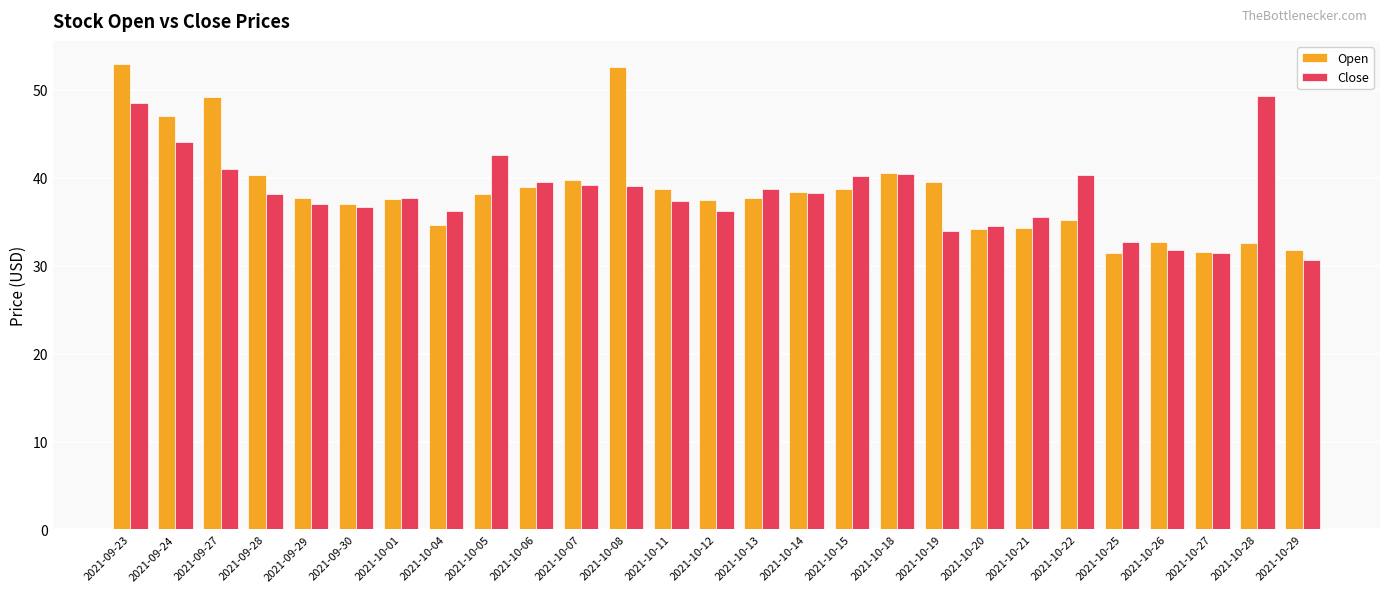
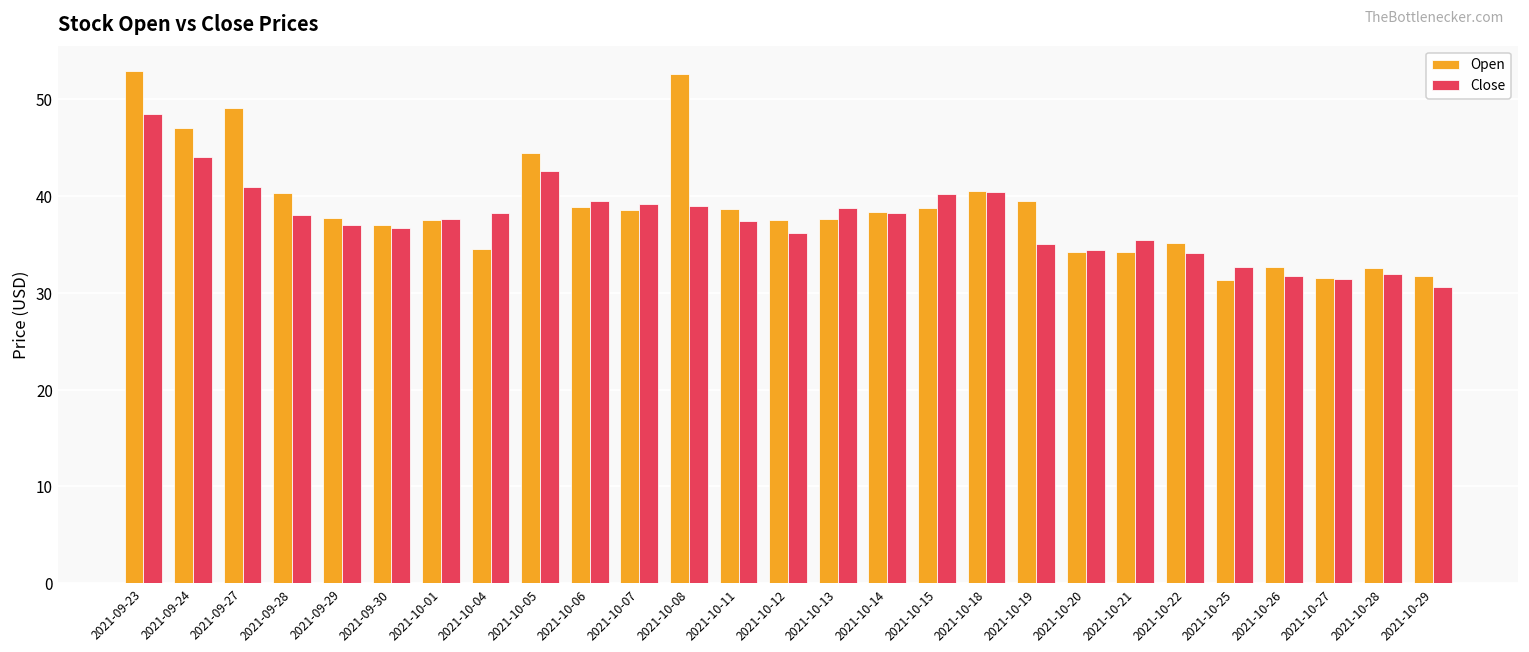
Close, 2021-10-04: 36 -> 38
Open, 2021-10-05: 38 -> 45
Open, 2021-10-07: 40 -> 39
Close, 2021-10-19: 34 -> 35
Close, 2021-10-22: 40 -> 34
Close, 2021-10-28: 49 -> 32
